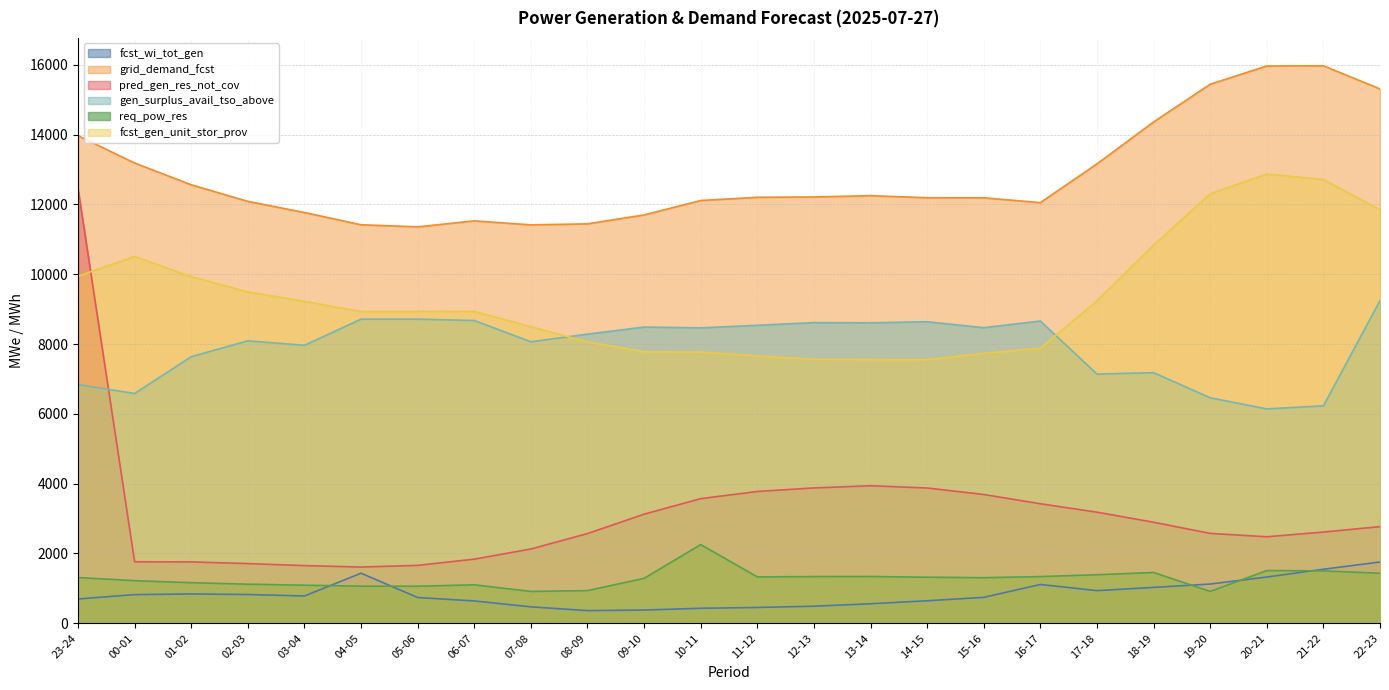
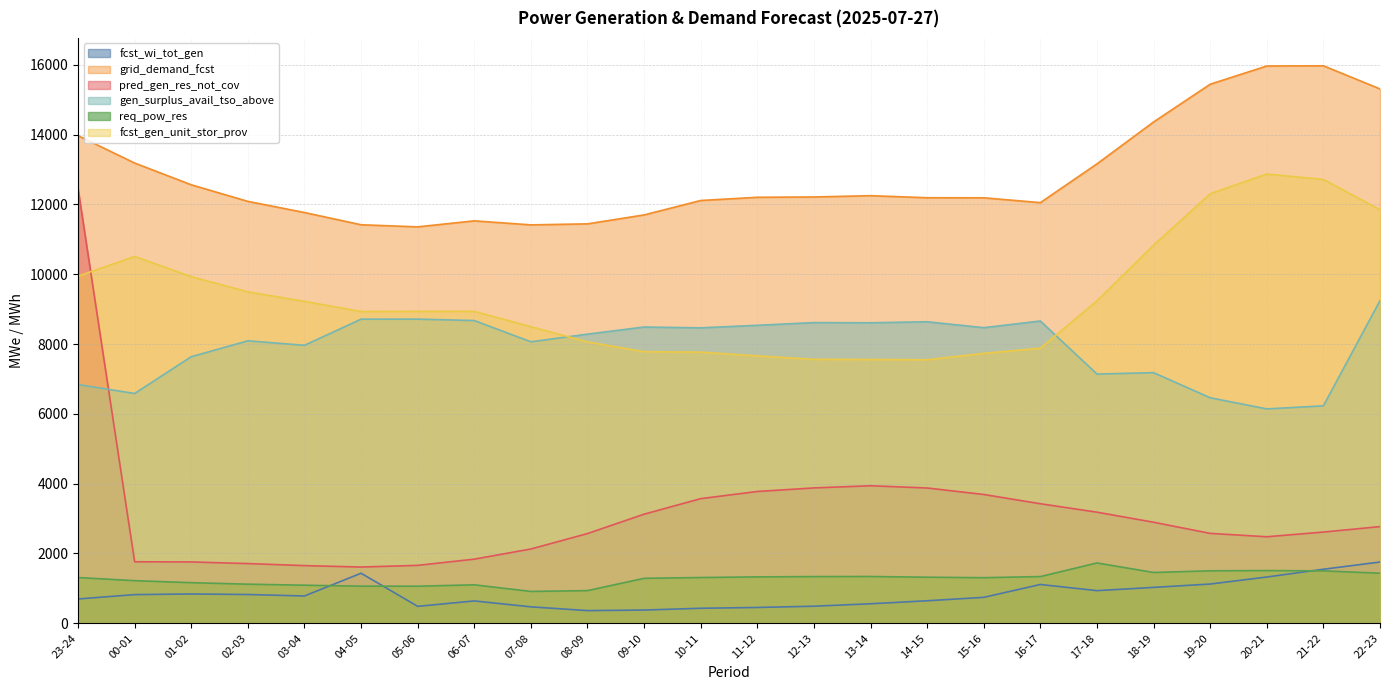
fcst_wi_tot_gen, 05-06: 700 -> 500
req_pow_res, 10-11: 2300 -> 1300
req_pow_res, 17-18: 1400 -> 1700
req_pow_res, 19-20: 900 -> 1500
